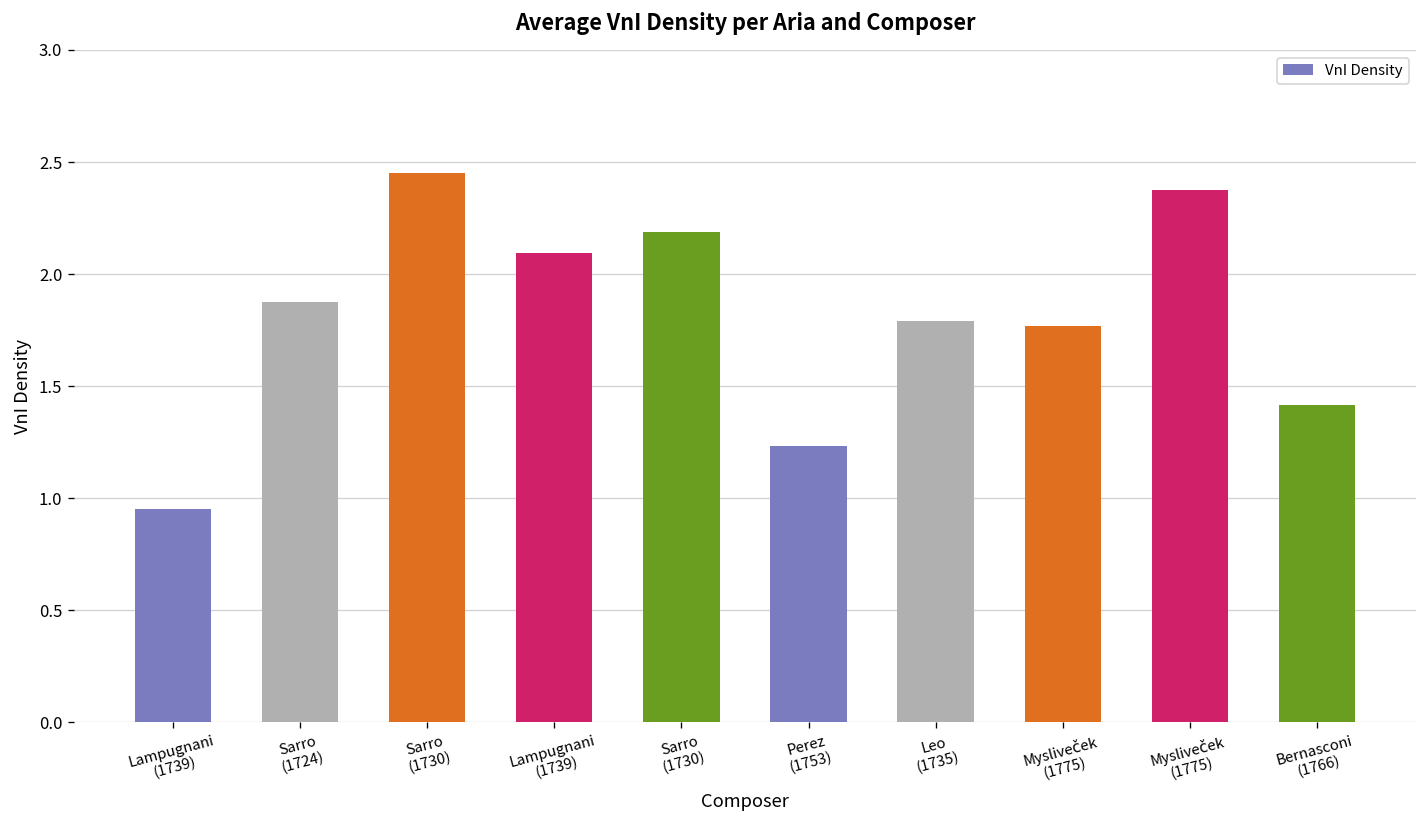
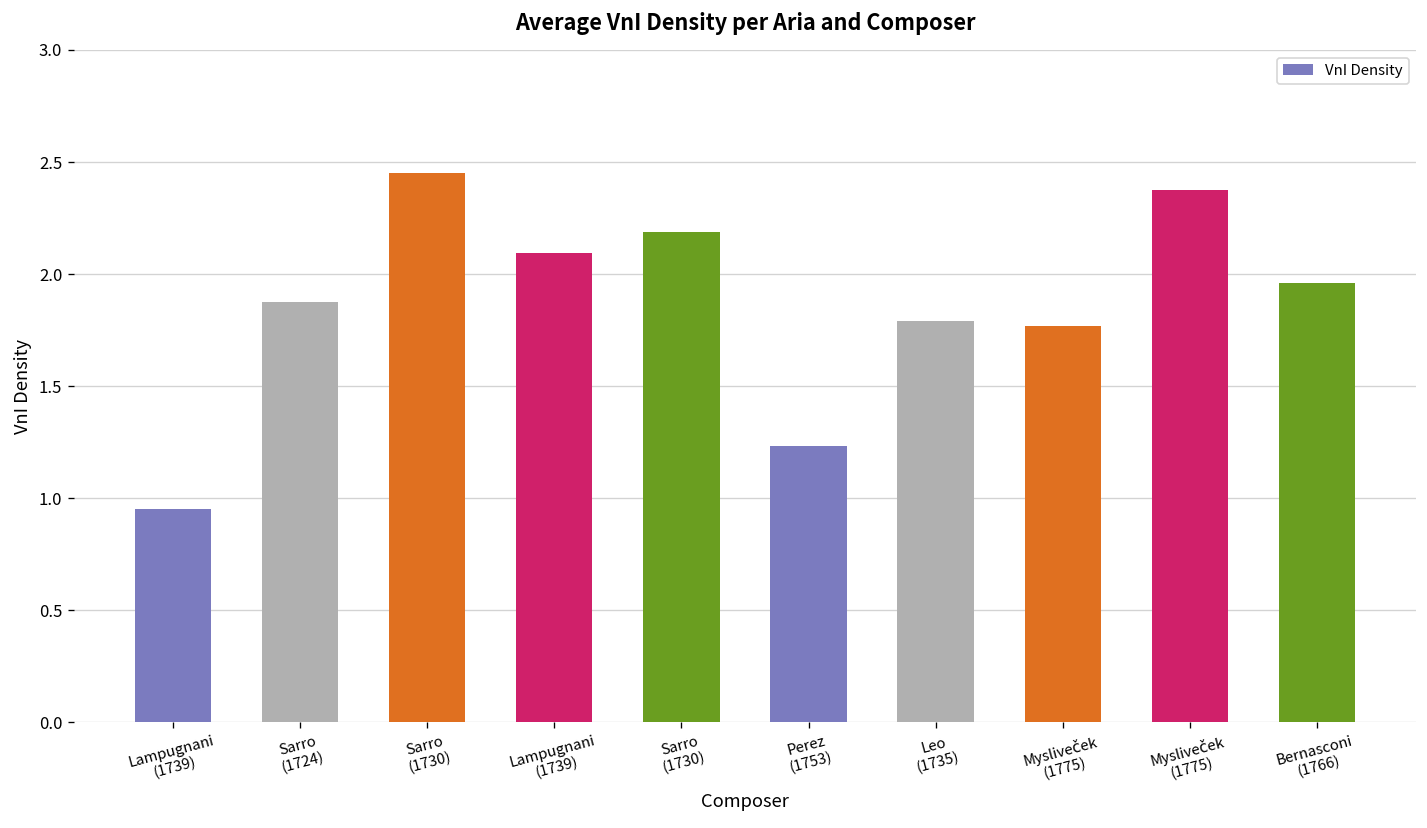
Bernasconi (1766): 1.42 -> 1.96
